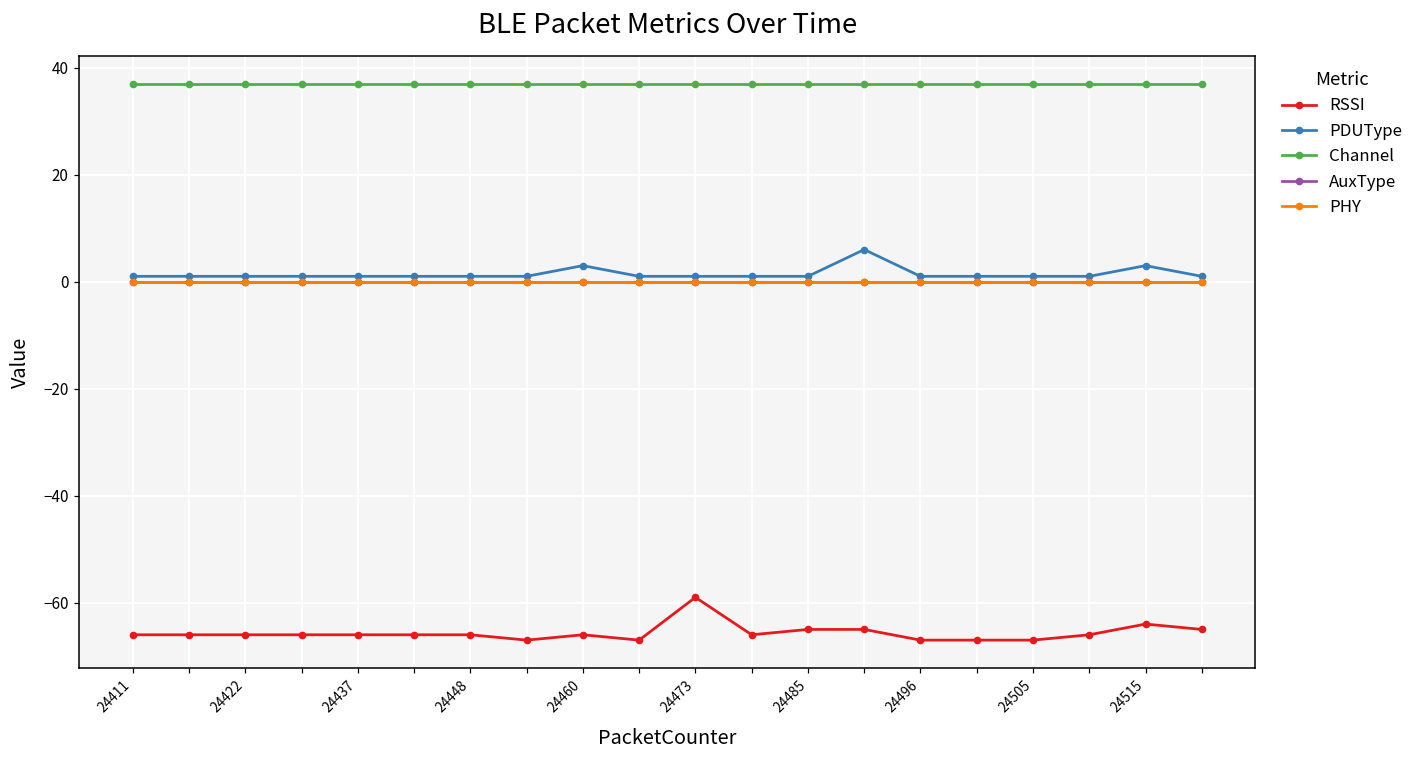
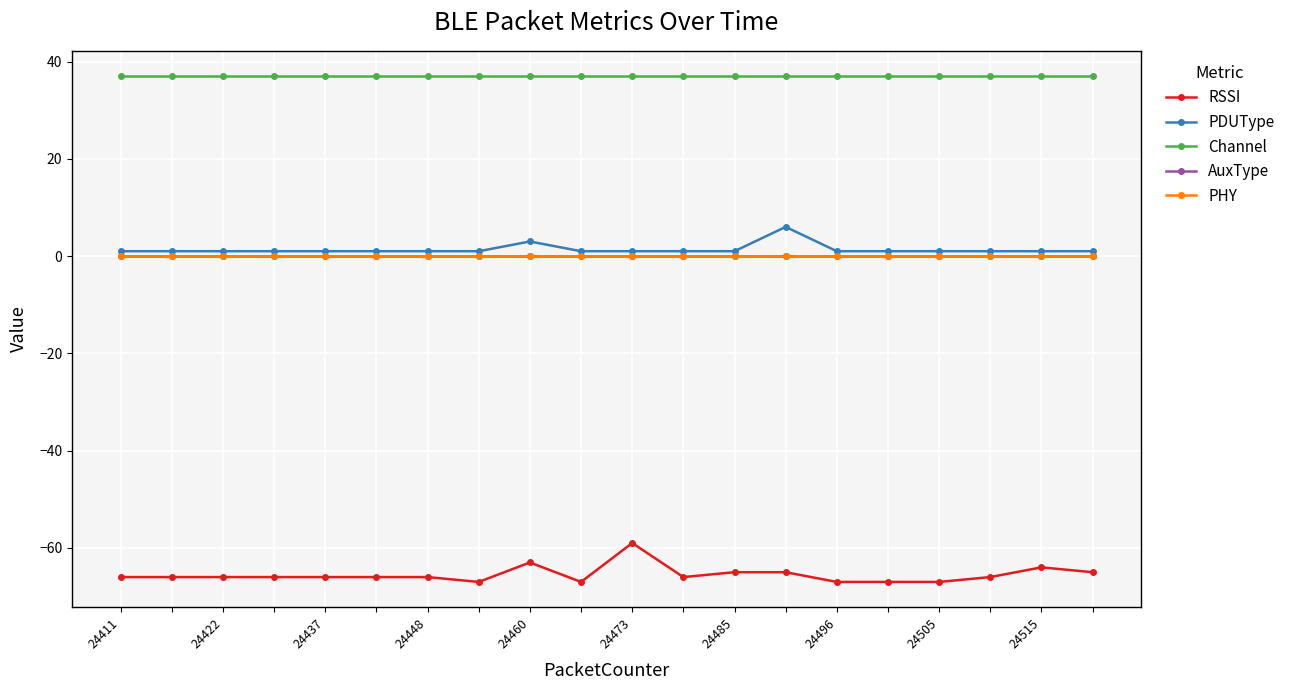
RSSI, 24460: -66 -> -63
PDUType, 24515: 3 -> 1
